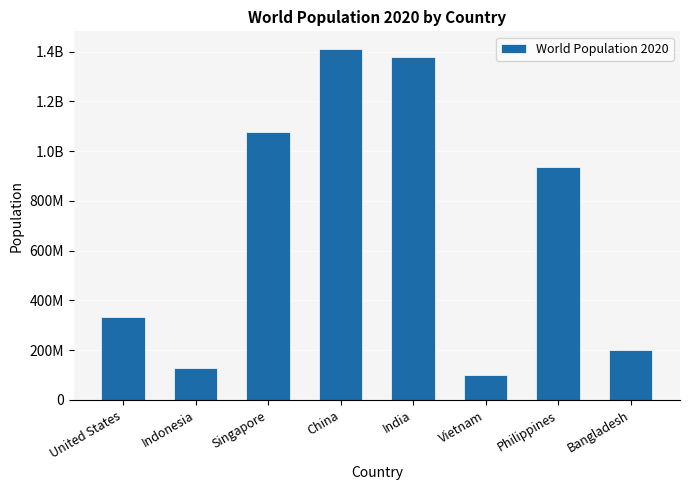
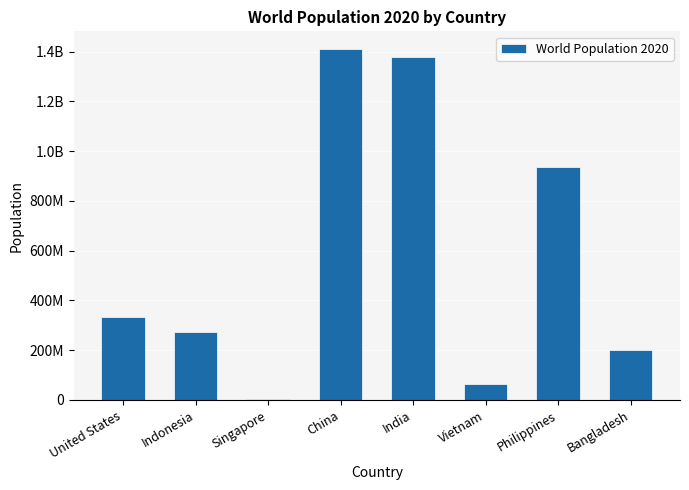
Indonesia: 130000000 -> 270000000
Singapore: 1080000000 -> 10000000
Vietnam: 100000000 -> 60000000
